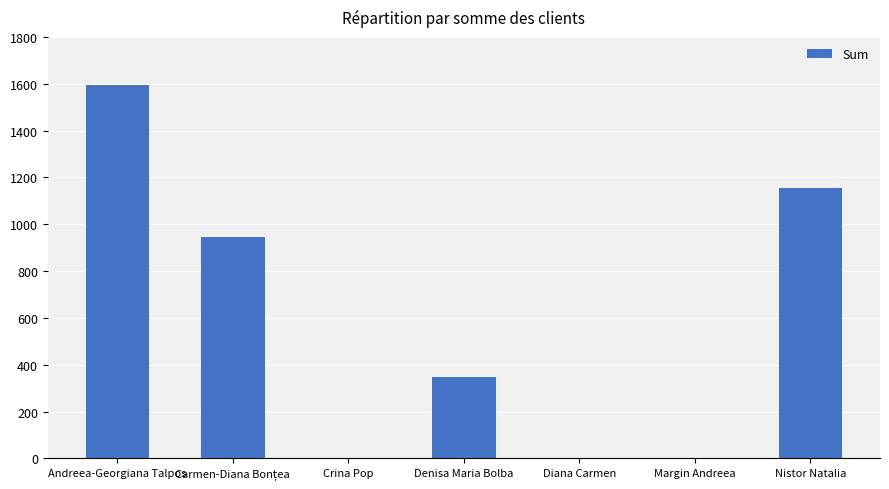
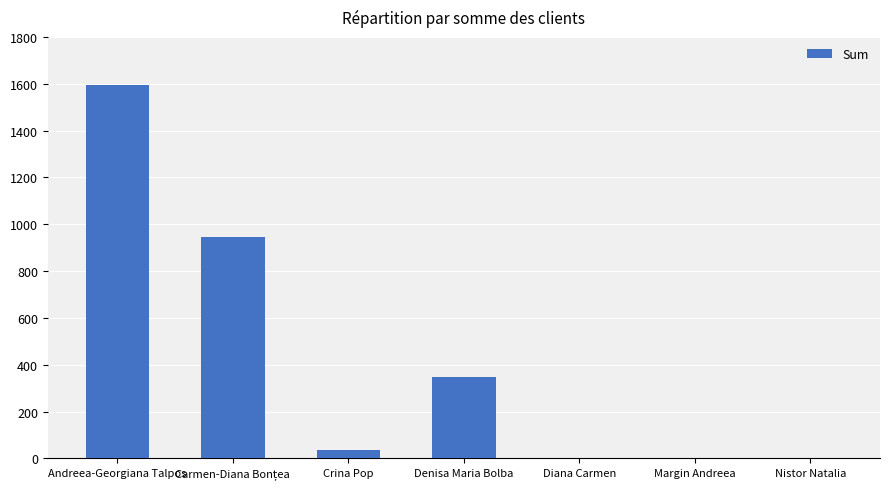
Crina Pop: 0 -> 40
Nistor Natalia: 1160 -> 0
